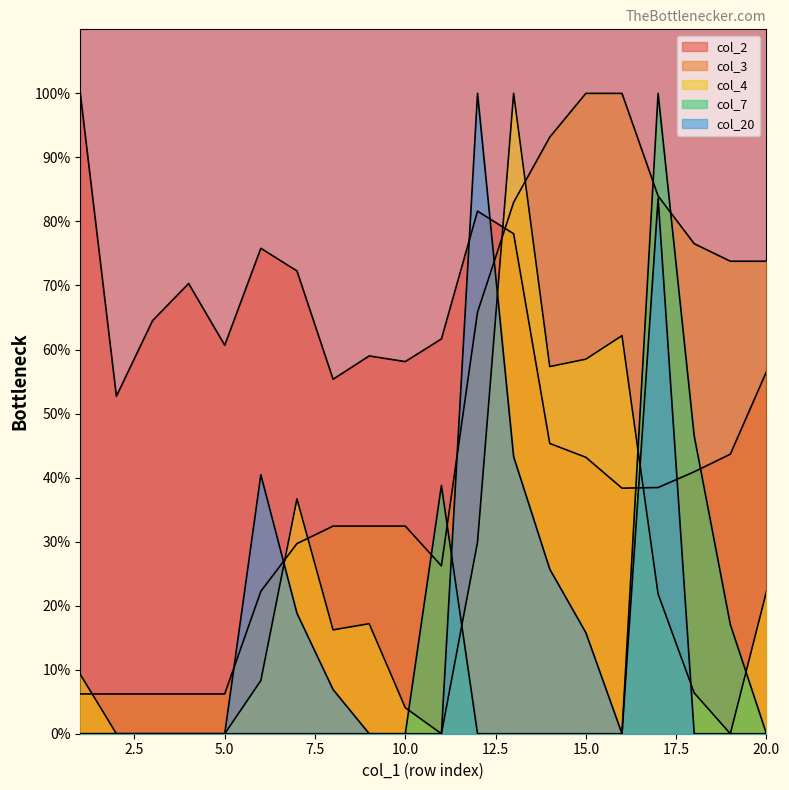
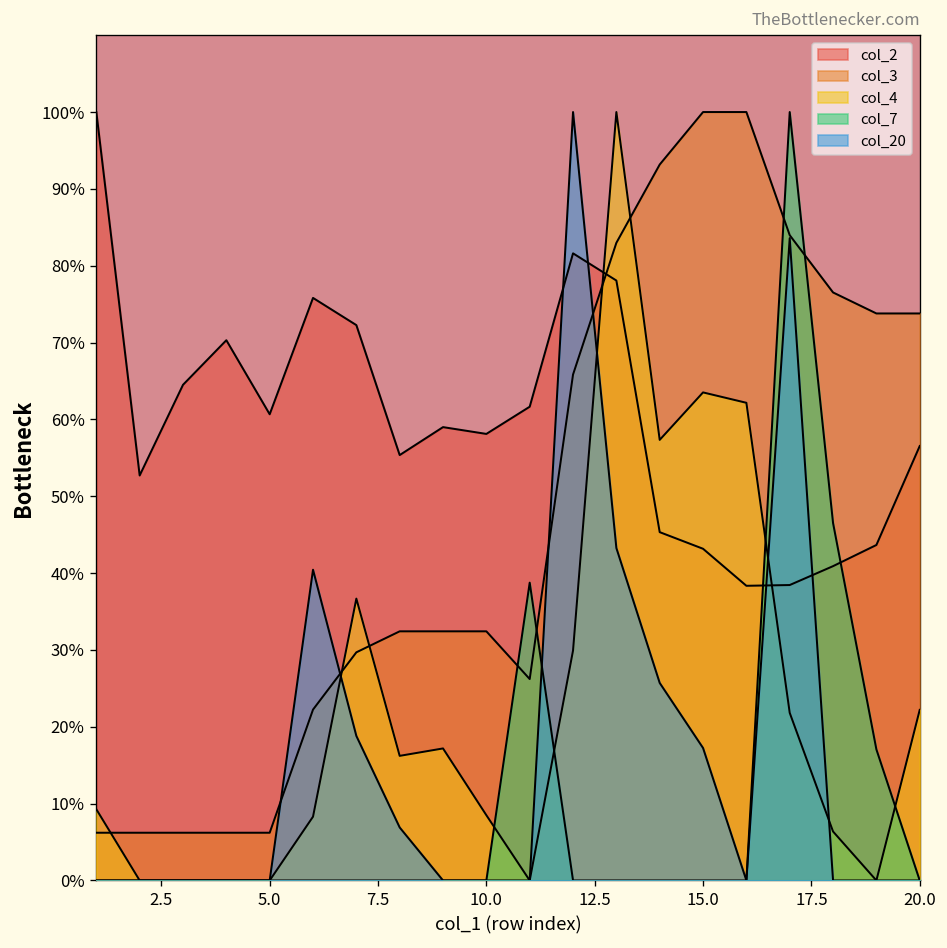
col_4, 10.0: 4% -> 8%
col_4, 15.0: 58% -> 64%
col_20, 15.0: 16% -> 17%
